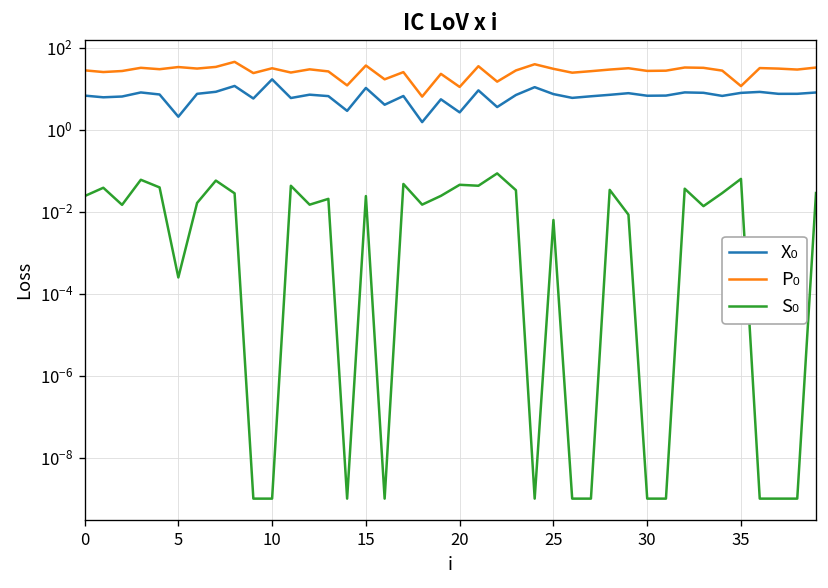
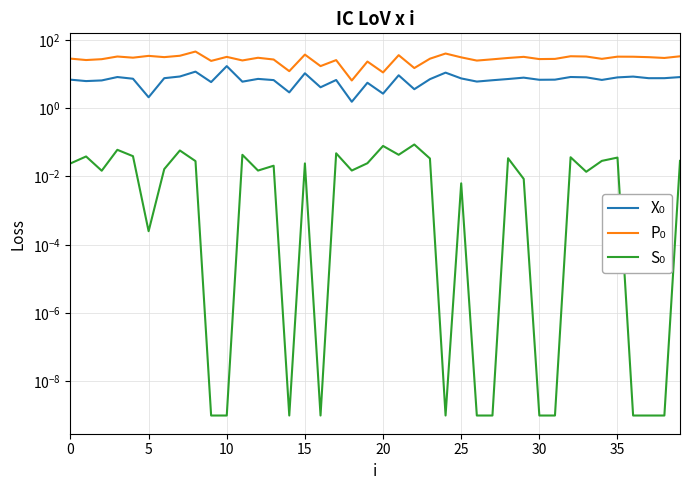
S₀, 20: 0.05 -> 0.08
P₀, 35: 12 -> 30
S₀, 35: 0.06 -> 0.04
